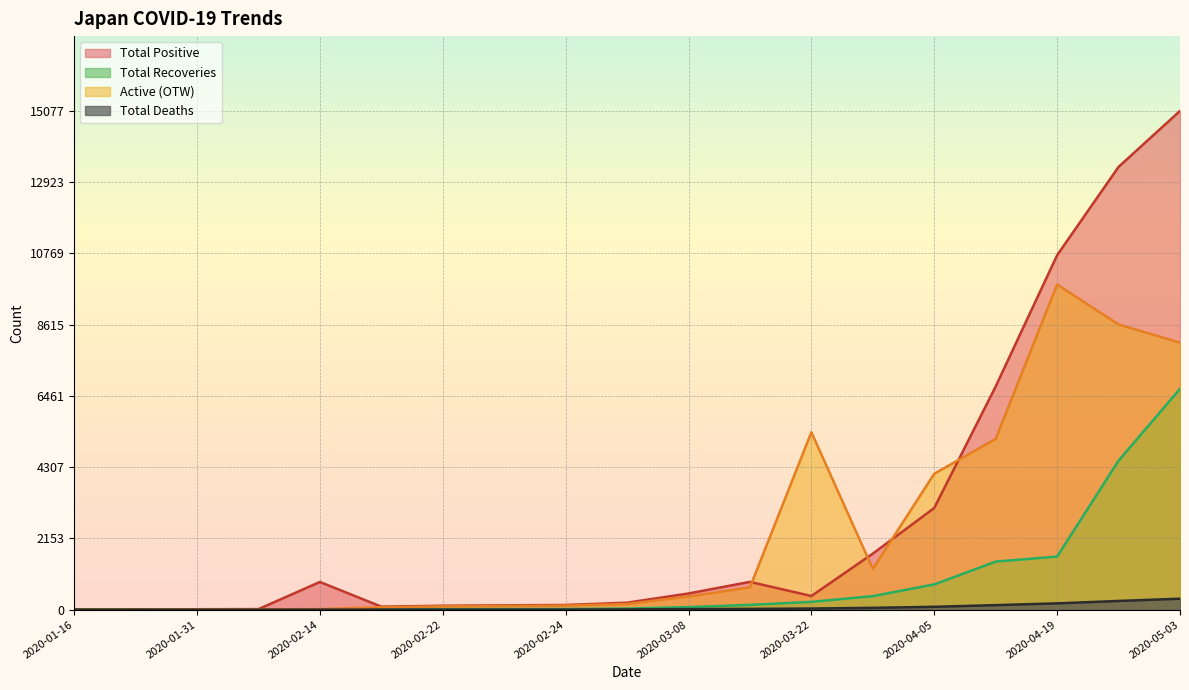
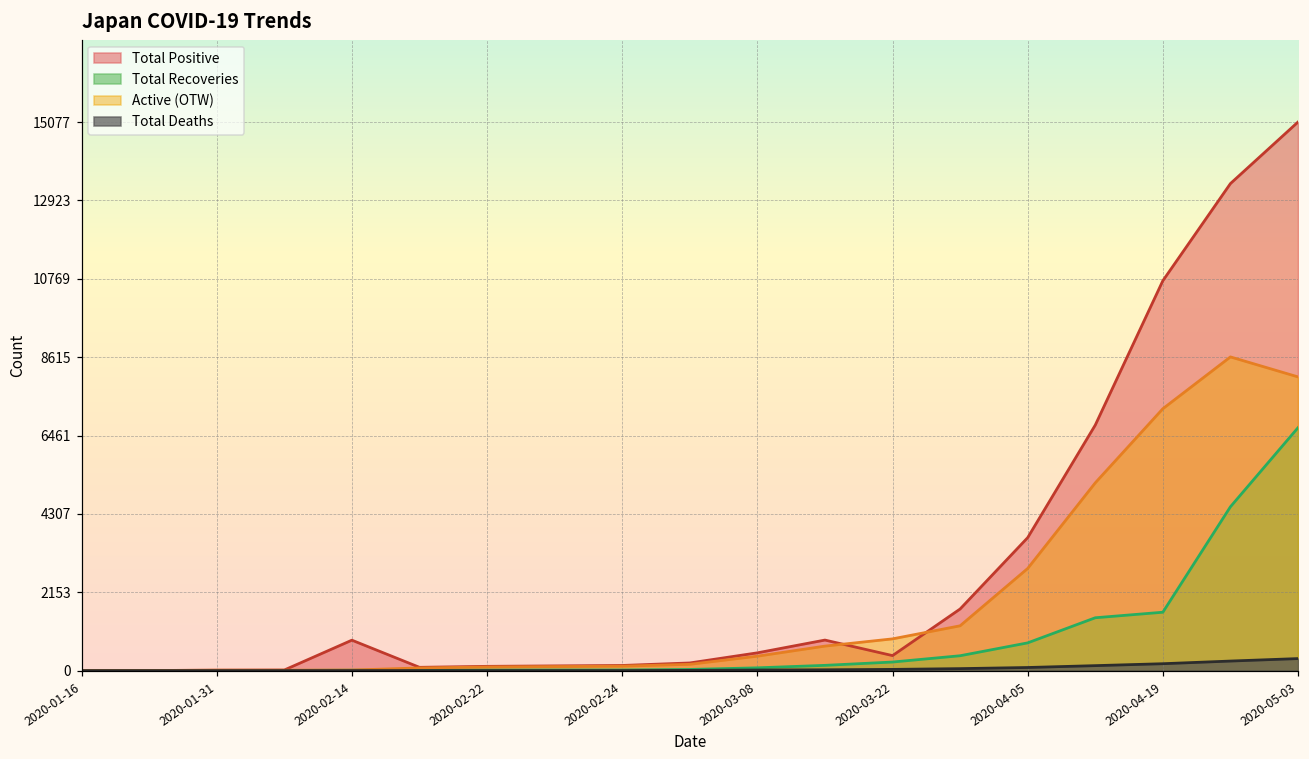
Active (OTW), 2020-03-22: 5400 -> 900
Total Positive, 2020-04-05: 3100 -> 3700
Active (OTW), 2020-04-05: 4100 -> 2800
Active (OTW), 2020-04-19: 9800 -> 7200
